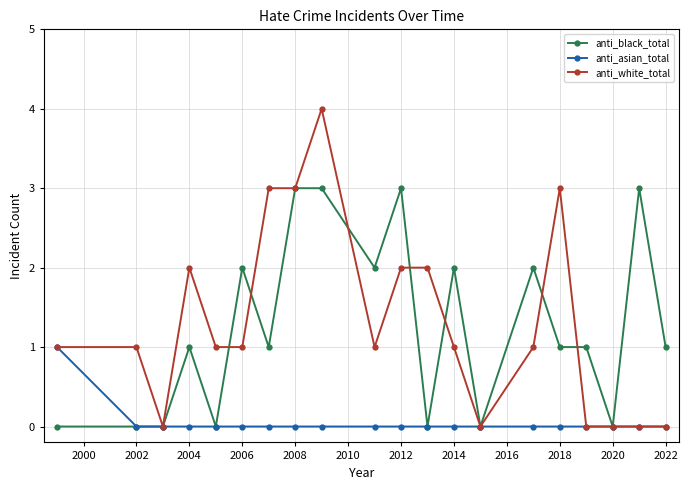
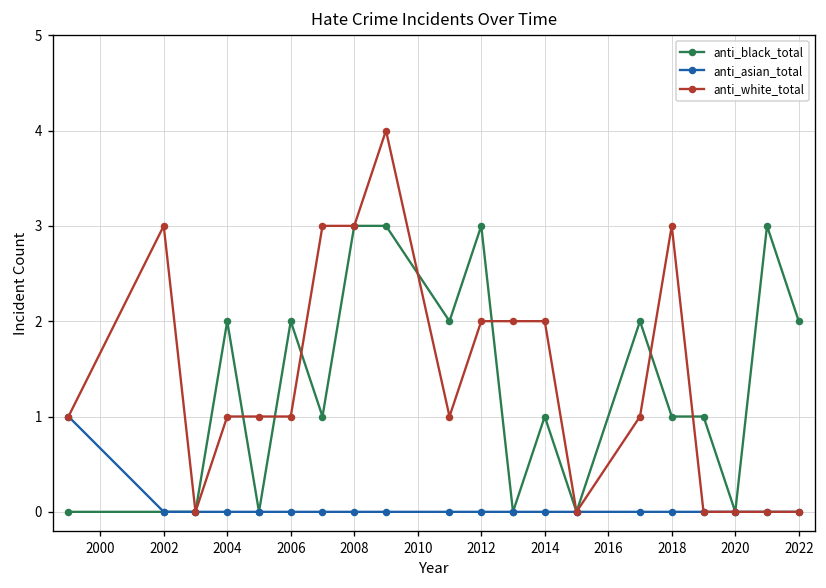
anti_white_total, 2002: 1 -> 3
anti_black_total, 2004: 1 -> 2
anti_white_total, 2004: 2 -> 1
anti_black_total, 2014: 2 -> 1
anti_white_total, 2014: 1 -> 2
anti_black_total, 2022: 1 -> 2
